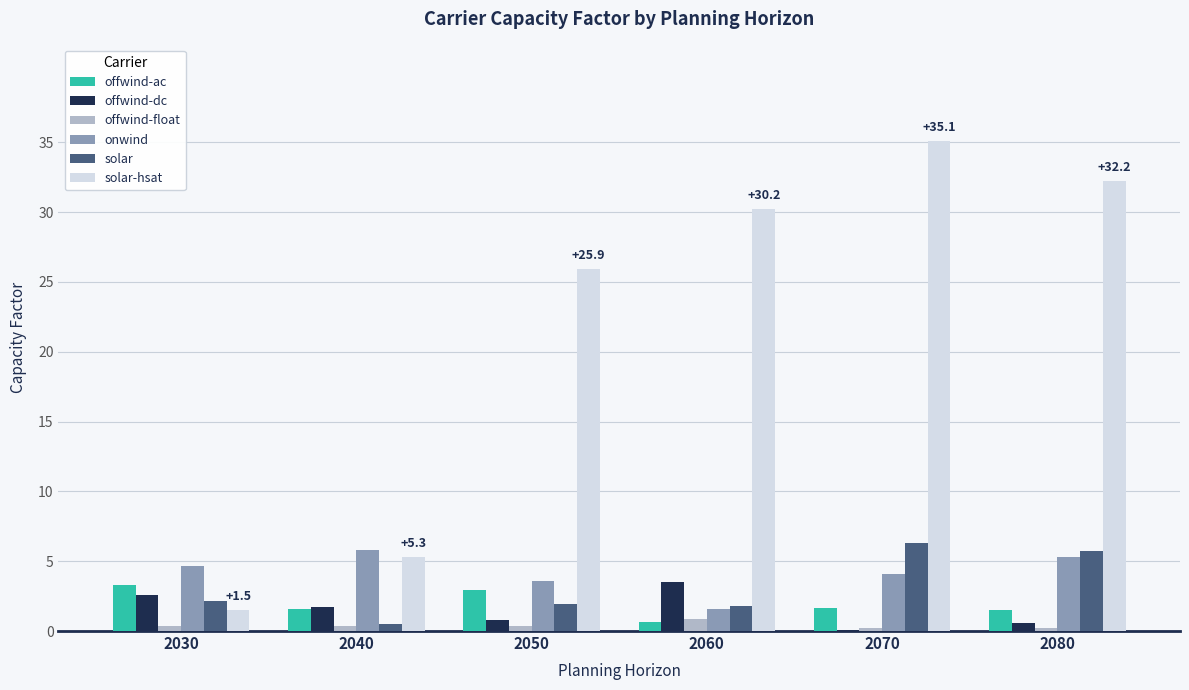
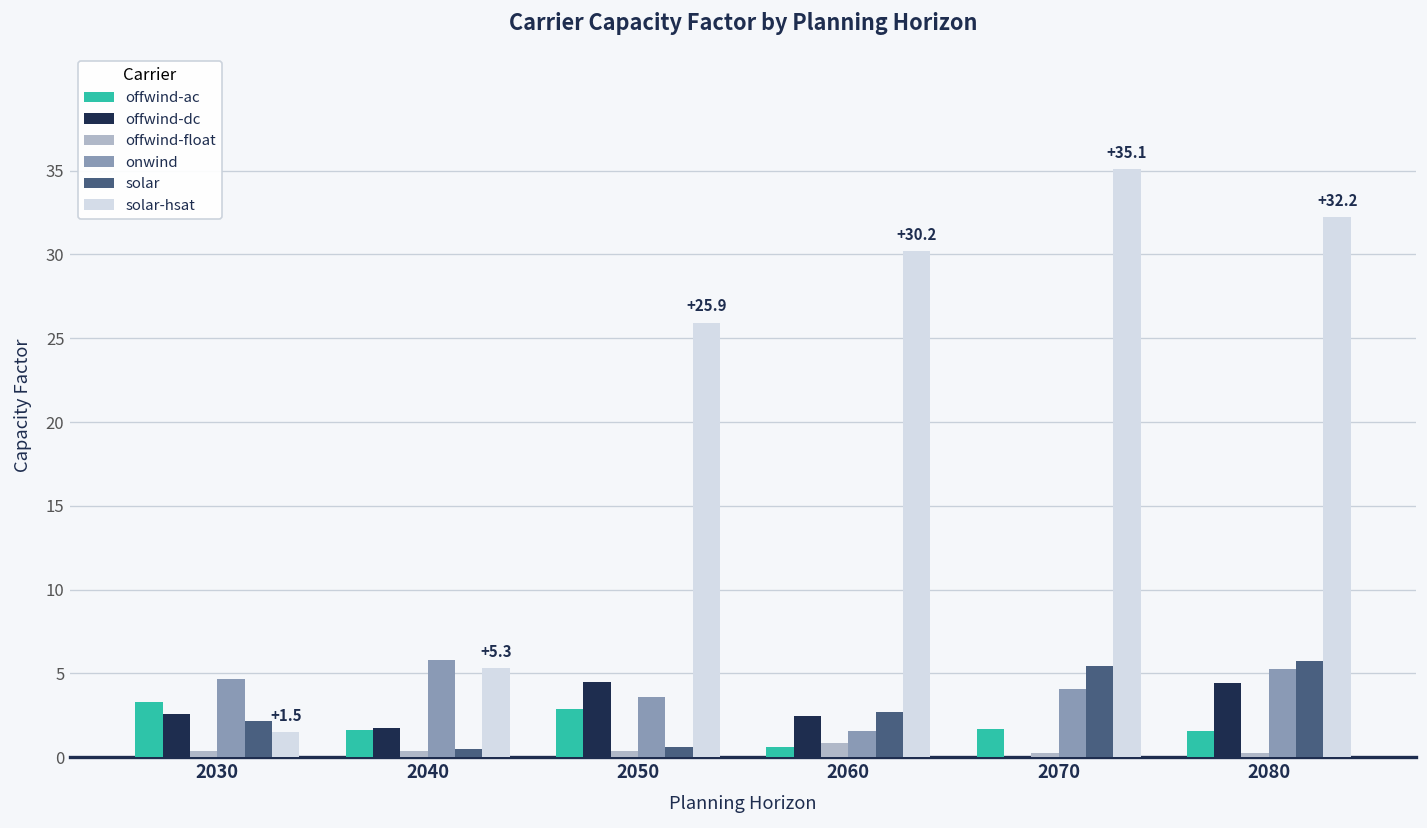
offwind-dc, 2050: 0.8 -> 4.5
solar, 2050: 2.0 -> 0.6
offwind-dc, 2060: 3.5 -> 2.5
solar, 2060: 1.8 -> 2.7
solar, 2070: 6.3 -> 5.5
offwind-dc, 2080: 0.6 -> 4.4
